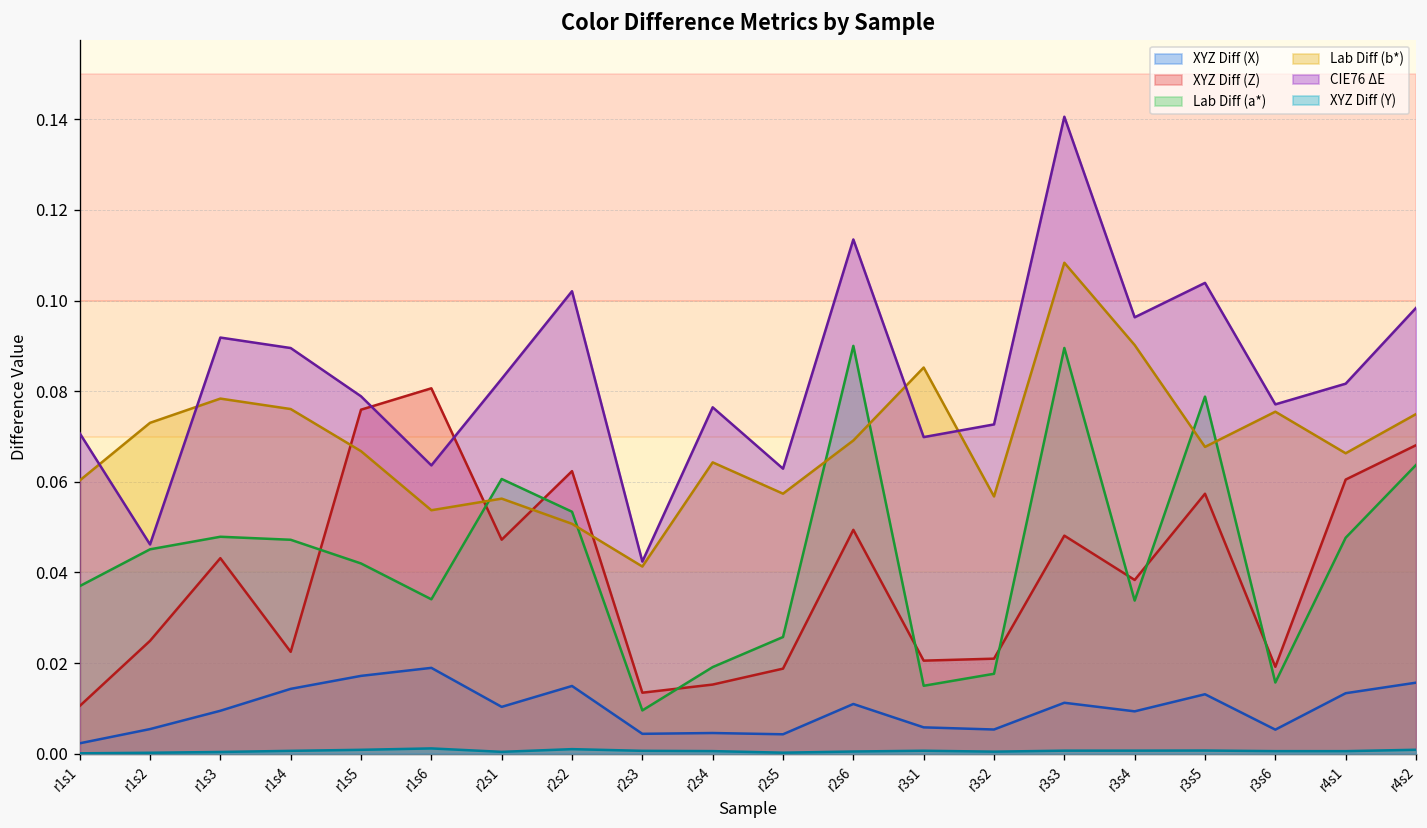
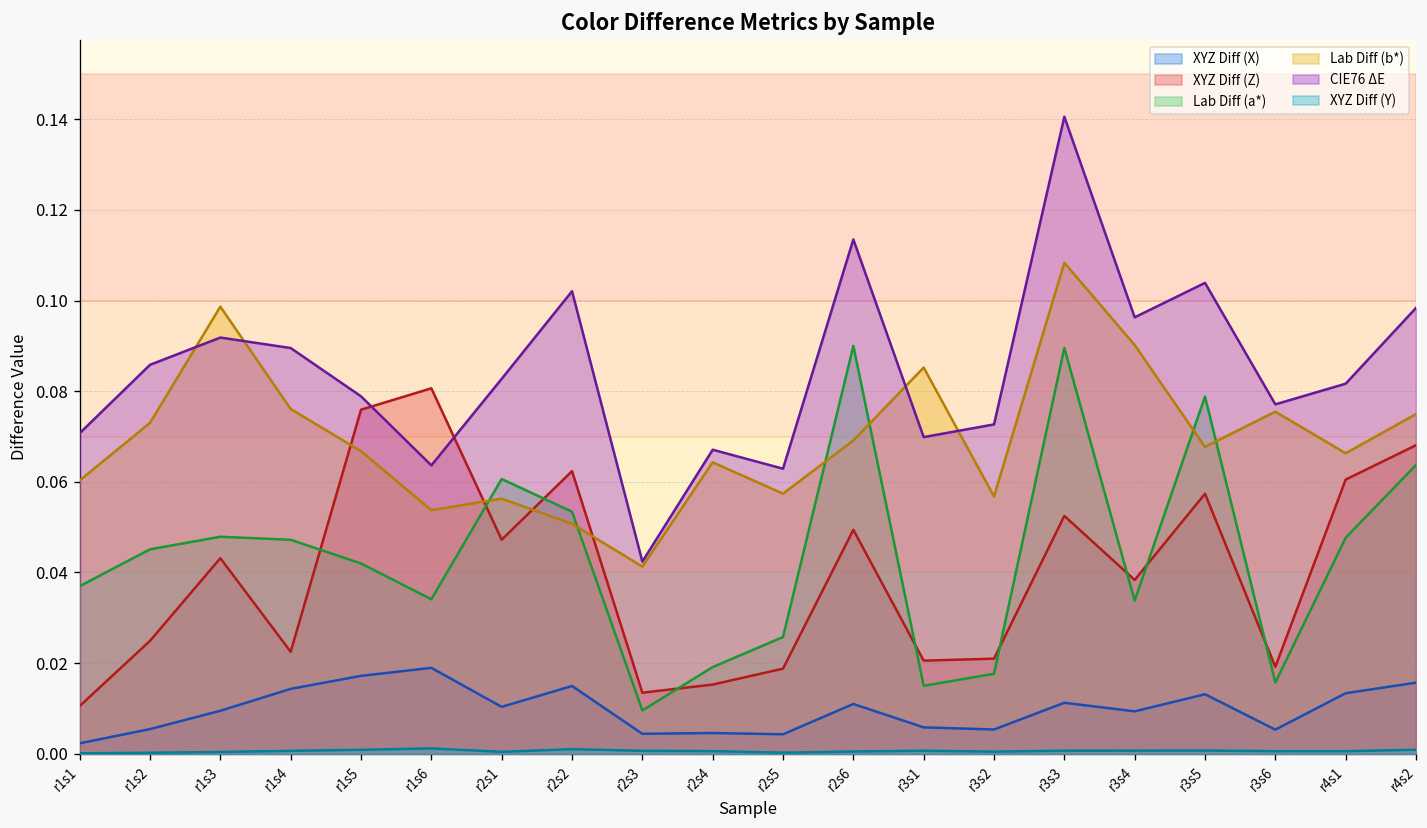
CIE76 ΔE, r1s2: 0.046 -> 0.086
Lab Diff (b*), r1s3: 0.078 -> 0.099
CIE76 ΔE, r2s4: 0.076 -> 0.067
XYZ Diff (Z), r3s3: 0.048 -> 0.052
